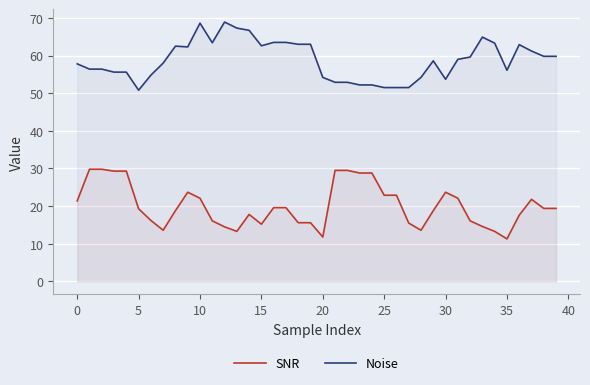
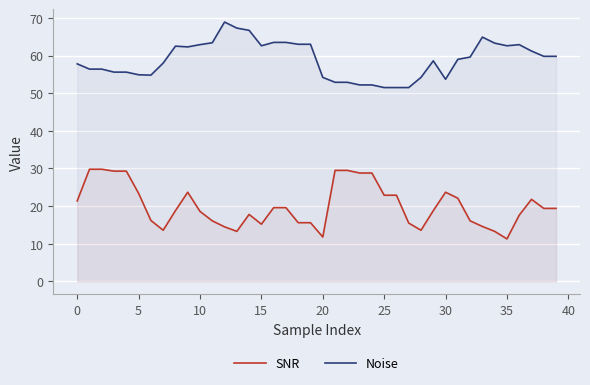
SNR, 5: 19 -> 23
Noise, 5: 51 -> 55
SNR, 10: 22 -> 19
Noise, 10: 69 -> 63
Noise, 35: 56 -> 63
